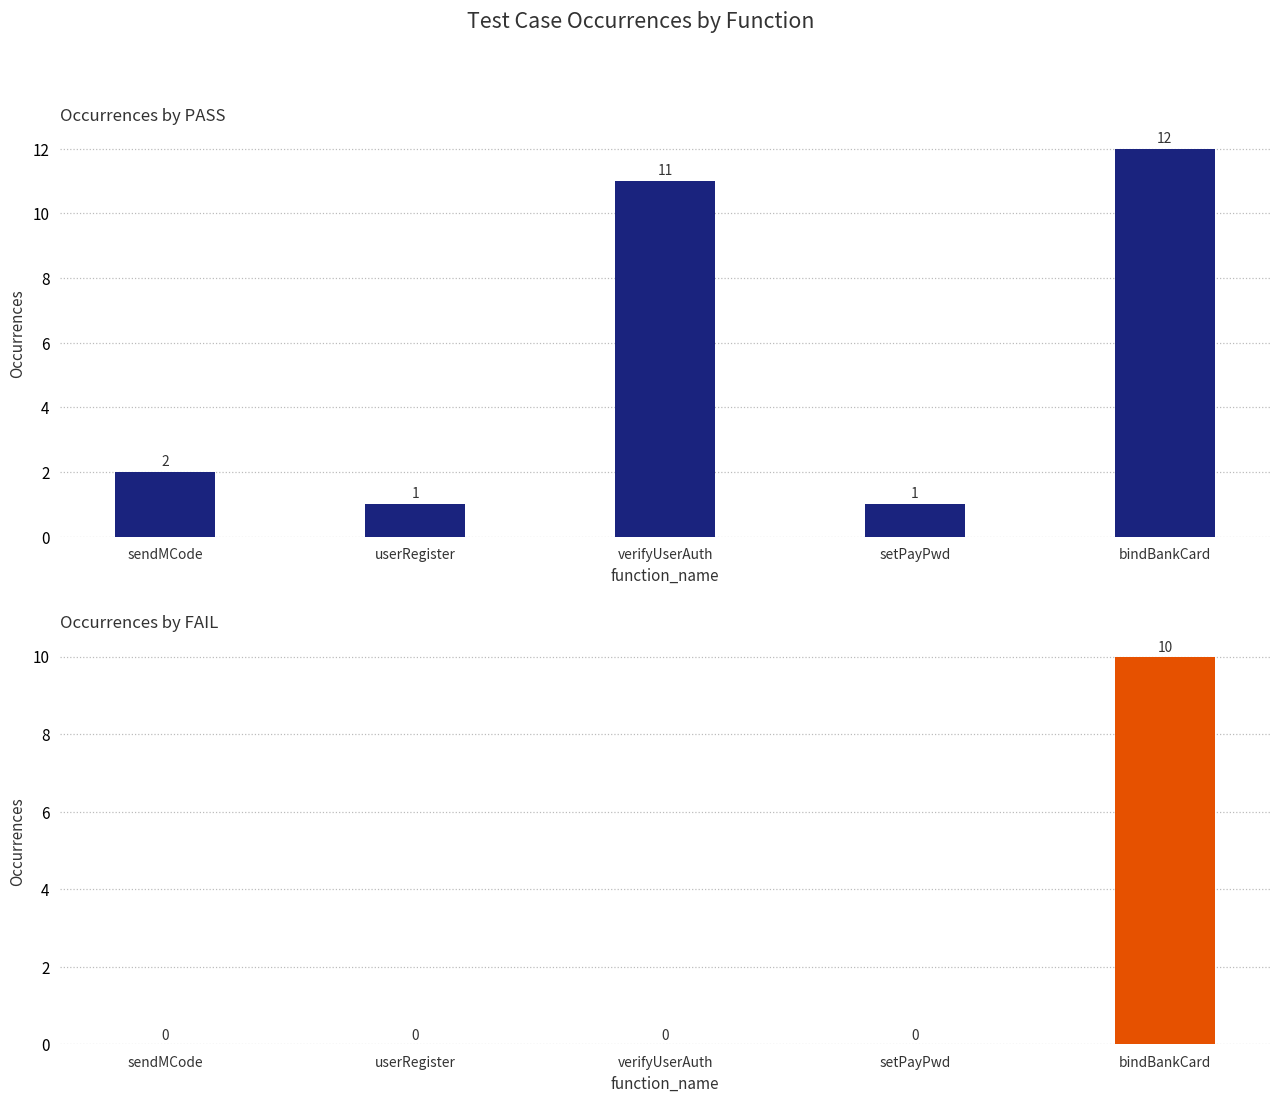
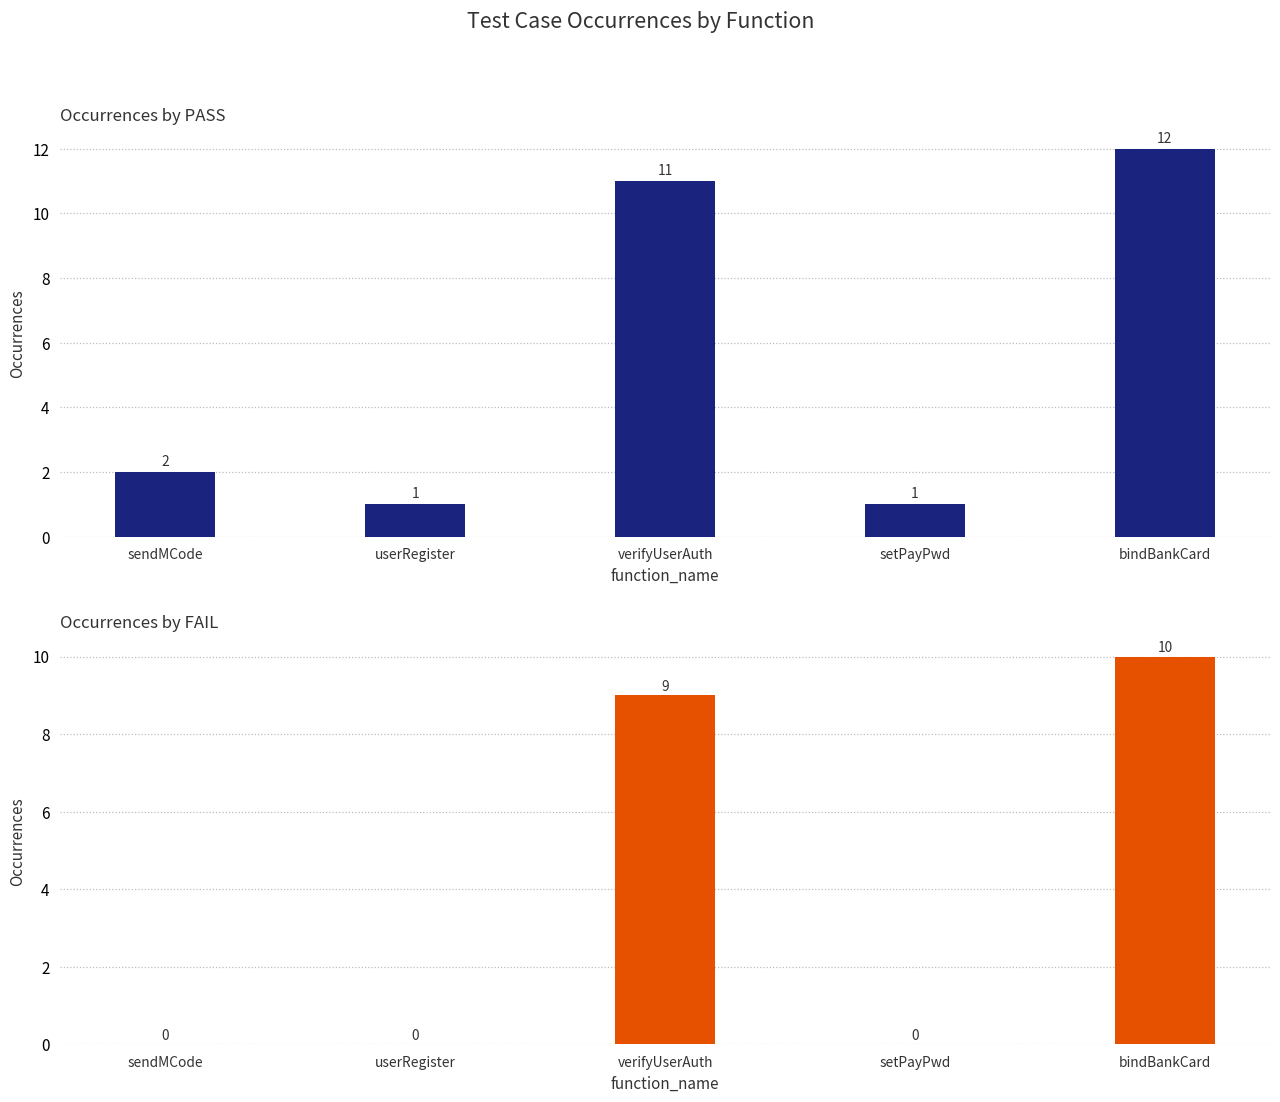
Occurrences by FAIL, verifyUserAuth: 0 -> 9
